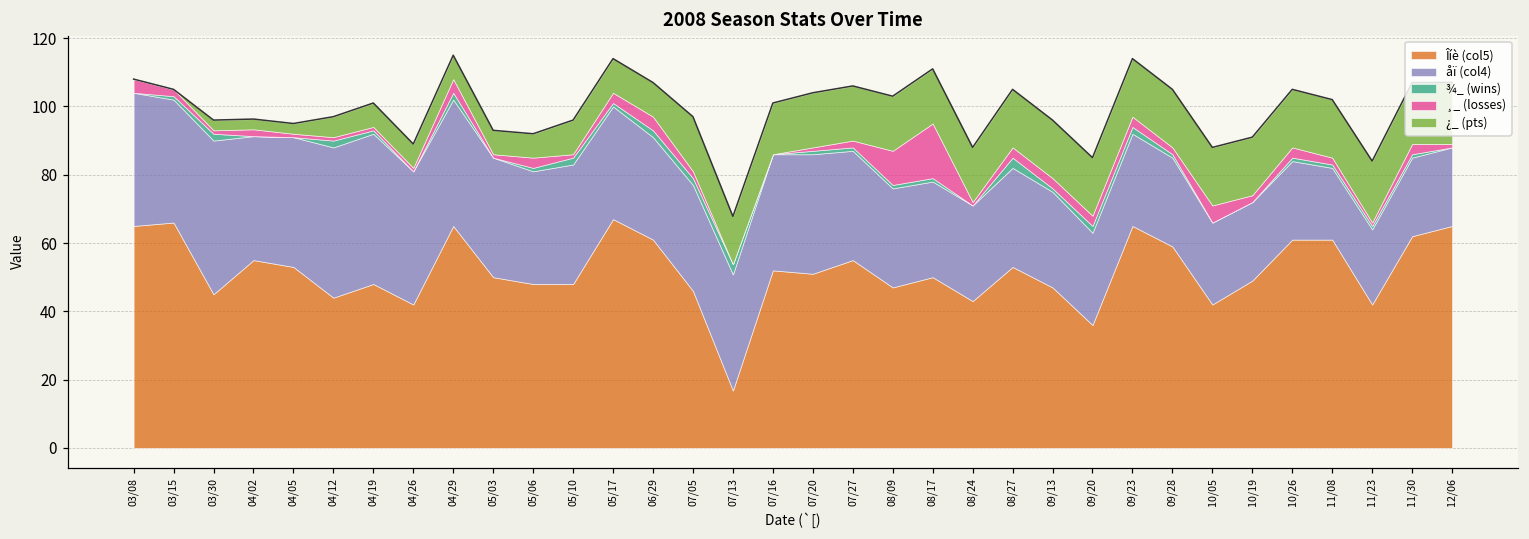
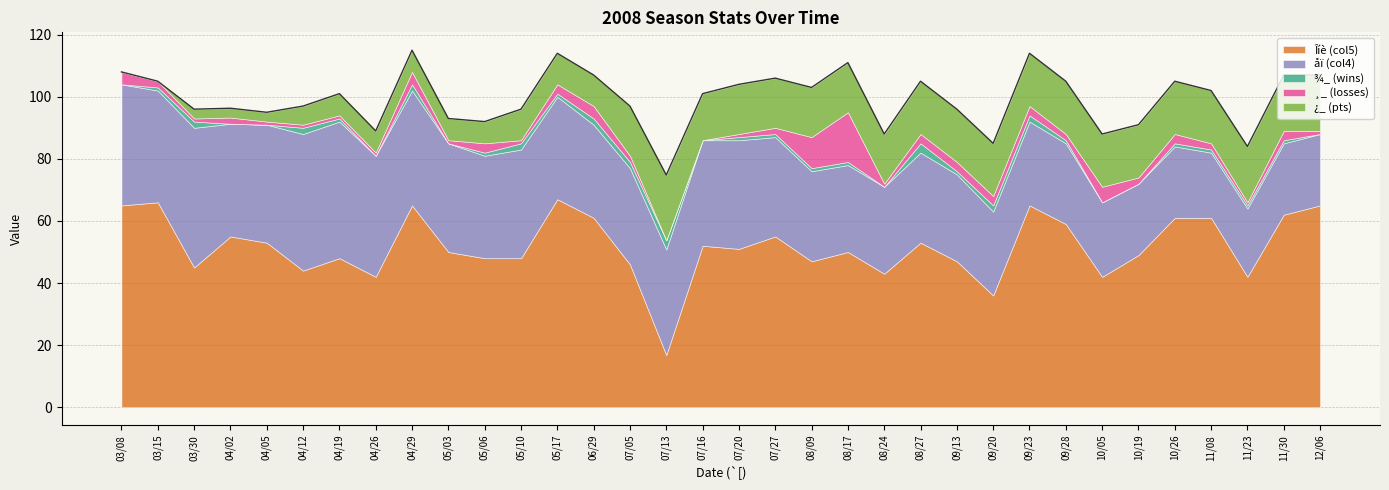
¿_ (pts), 07/13: 14 -> 21
